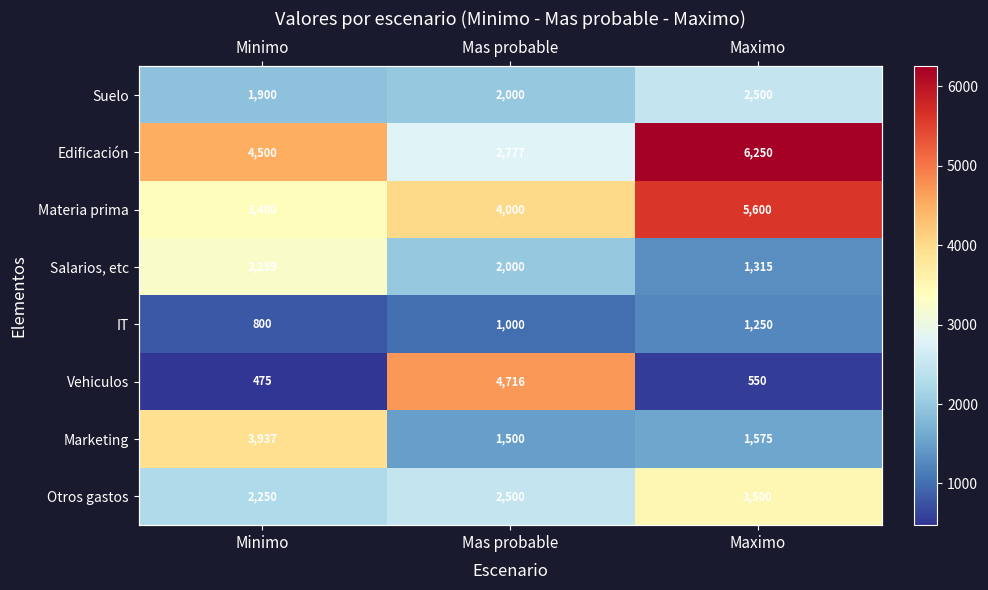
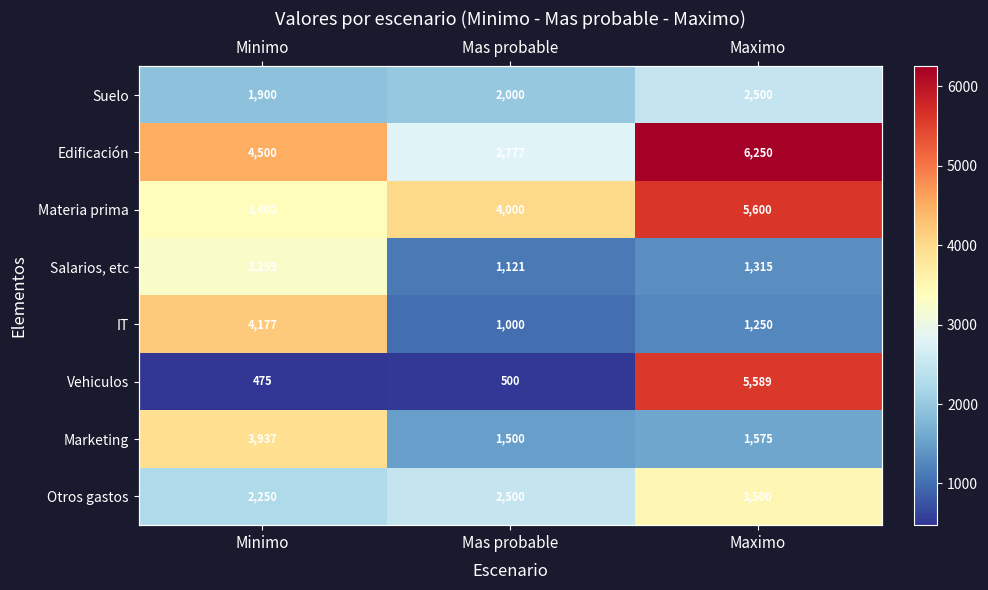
Salarios, etc, Mas probable: 2,000 -> 1,121
IT, Minimo: 800 -> 4,177
Vehiculos, Mas probable: 4,716 -> 500
Vehiculos, Maximo: 550 -> 5,589
